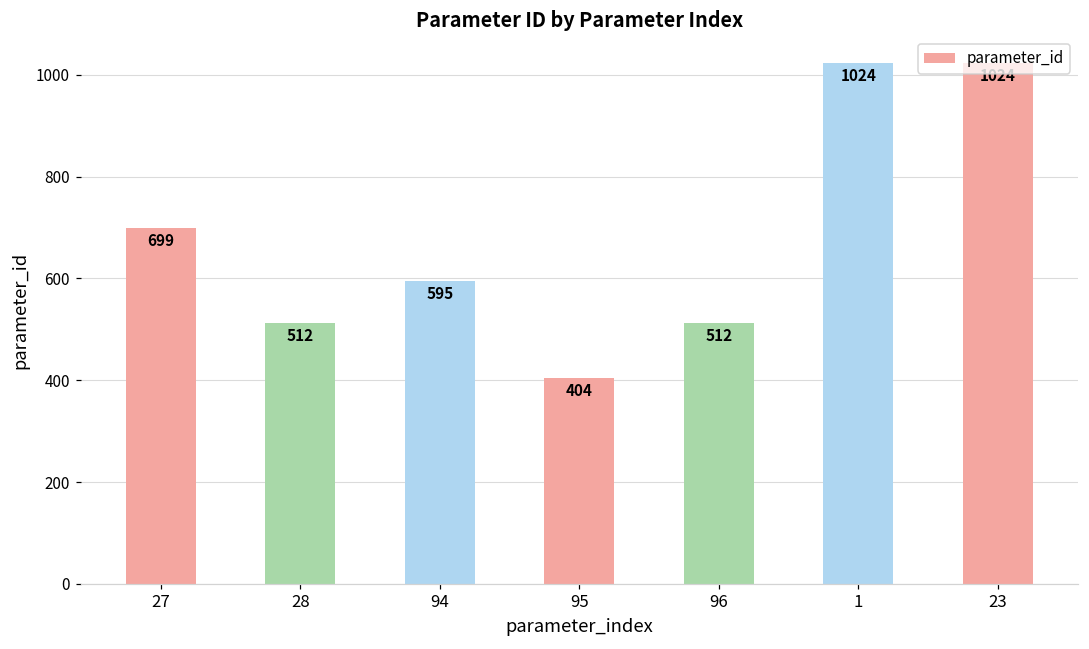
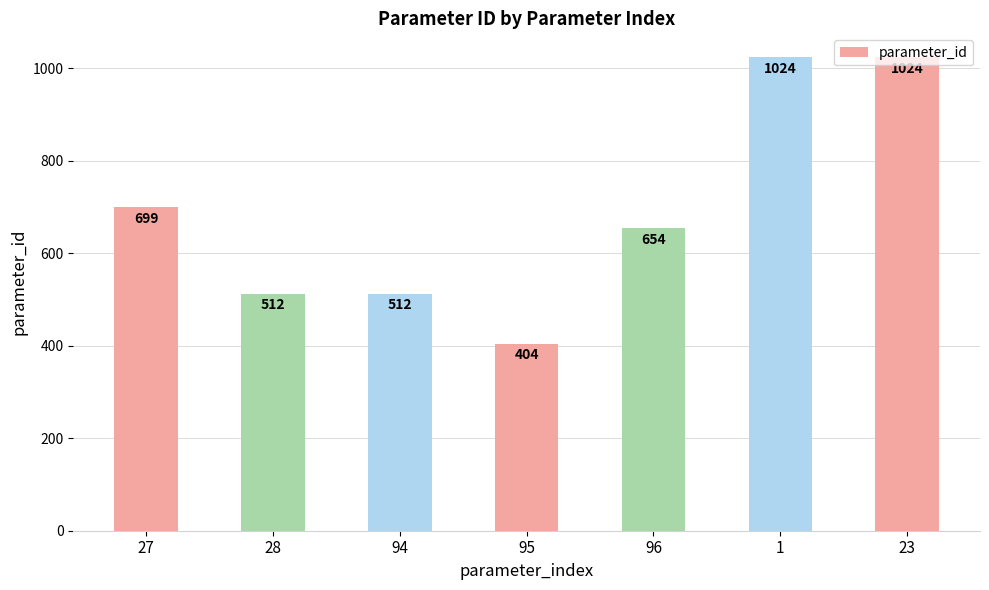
94: 595 -> 512
96: 512 -> 654
